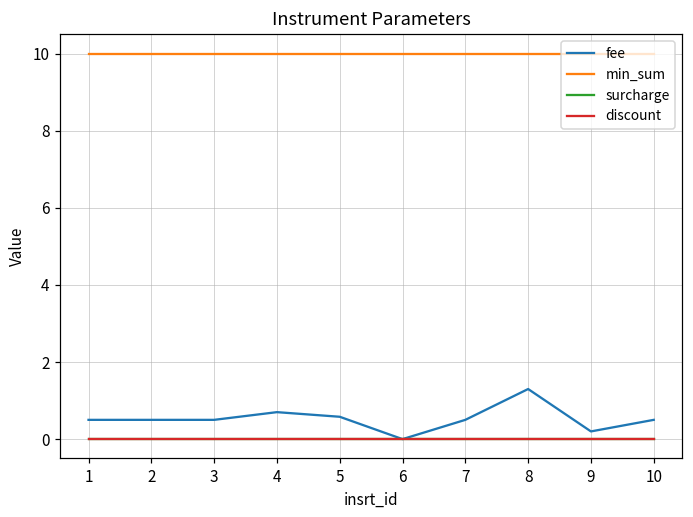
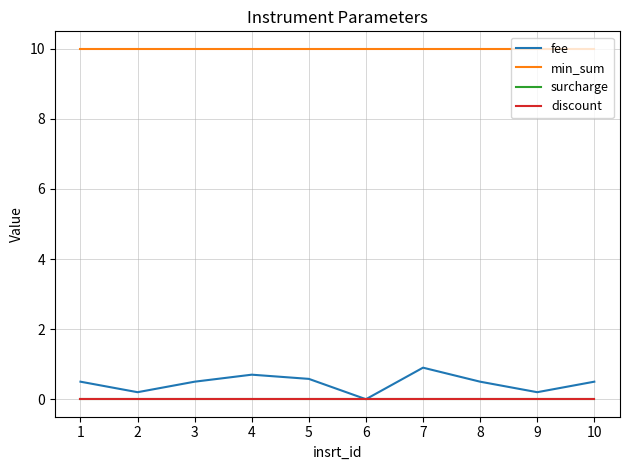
fee, 2: 0.5 -> 0.2
fee, 7: 0.5 -> 0.9
fee, 8: 1.3 -> 0.5
